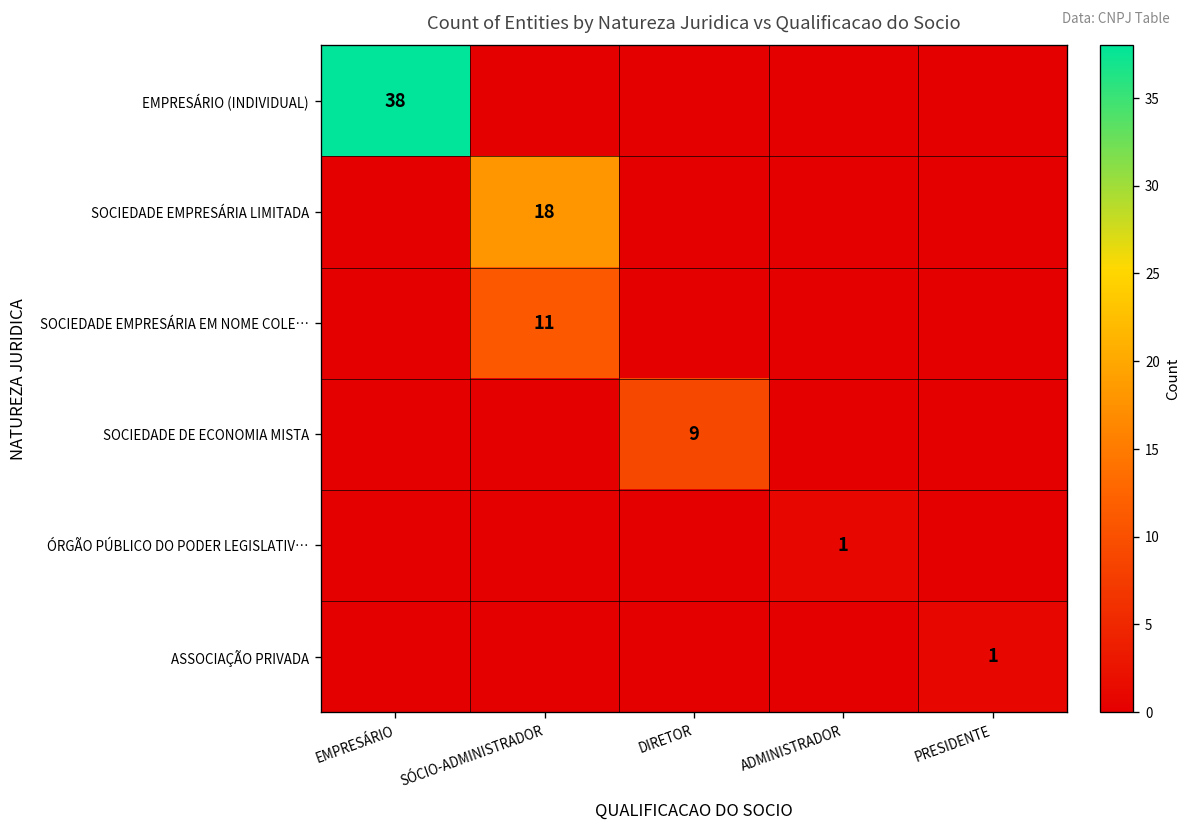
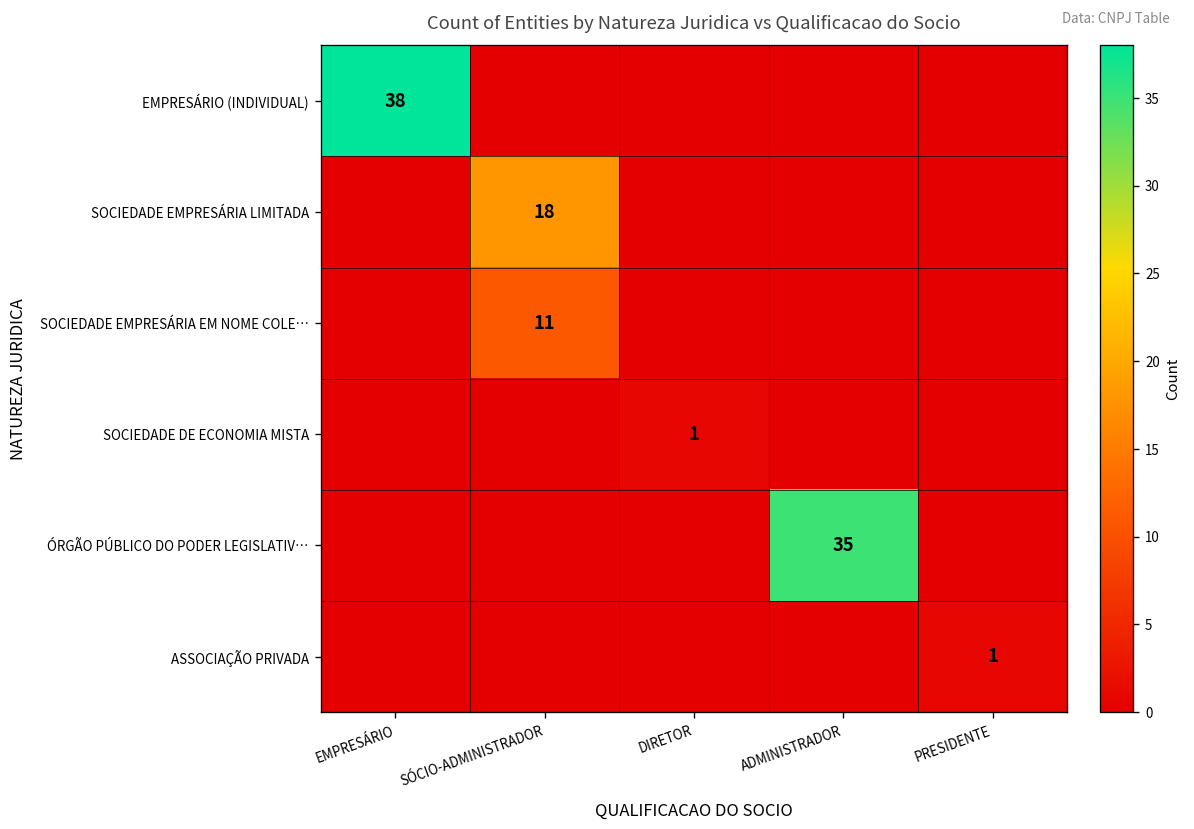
SOCIEDADE DE ECONOMIA MISTA, DIRETOR: 9 -> 1
ÓRGÃO PÚBLICO DO PODER LEGISLATIV…, ADMINISTRADOR: 1 -> 35
